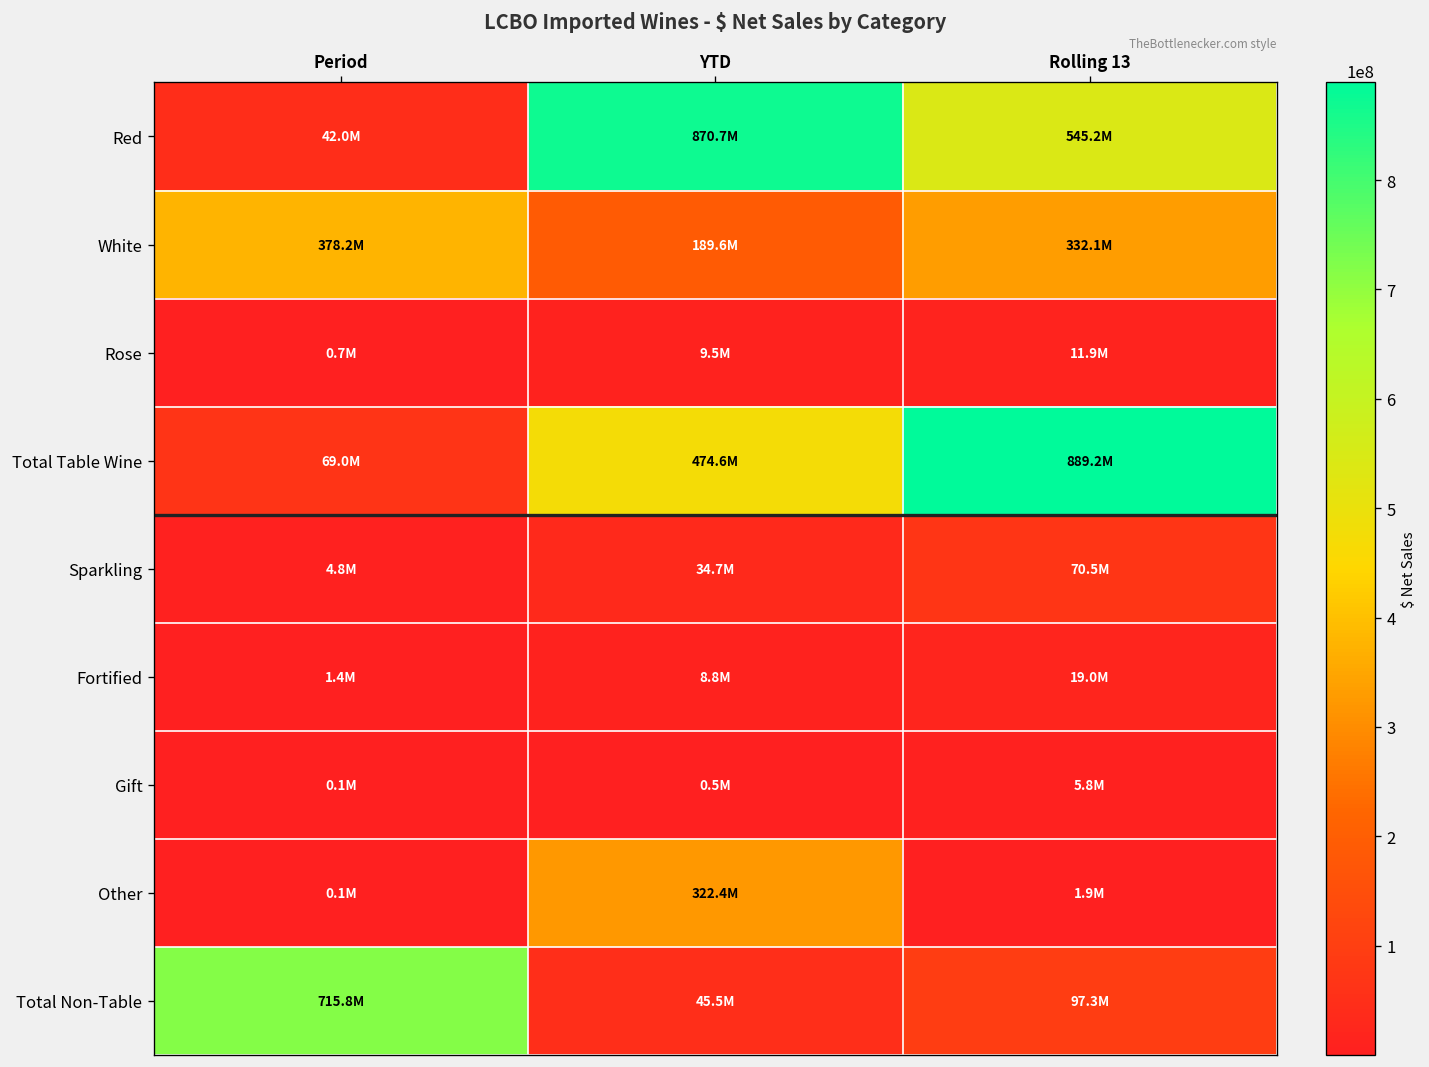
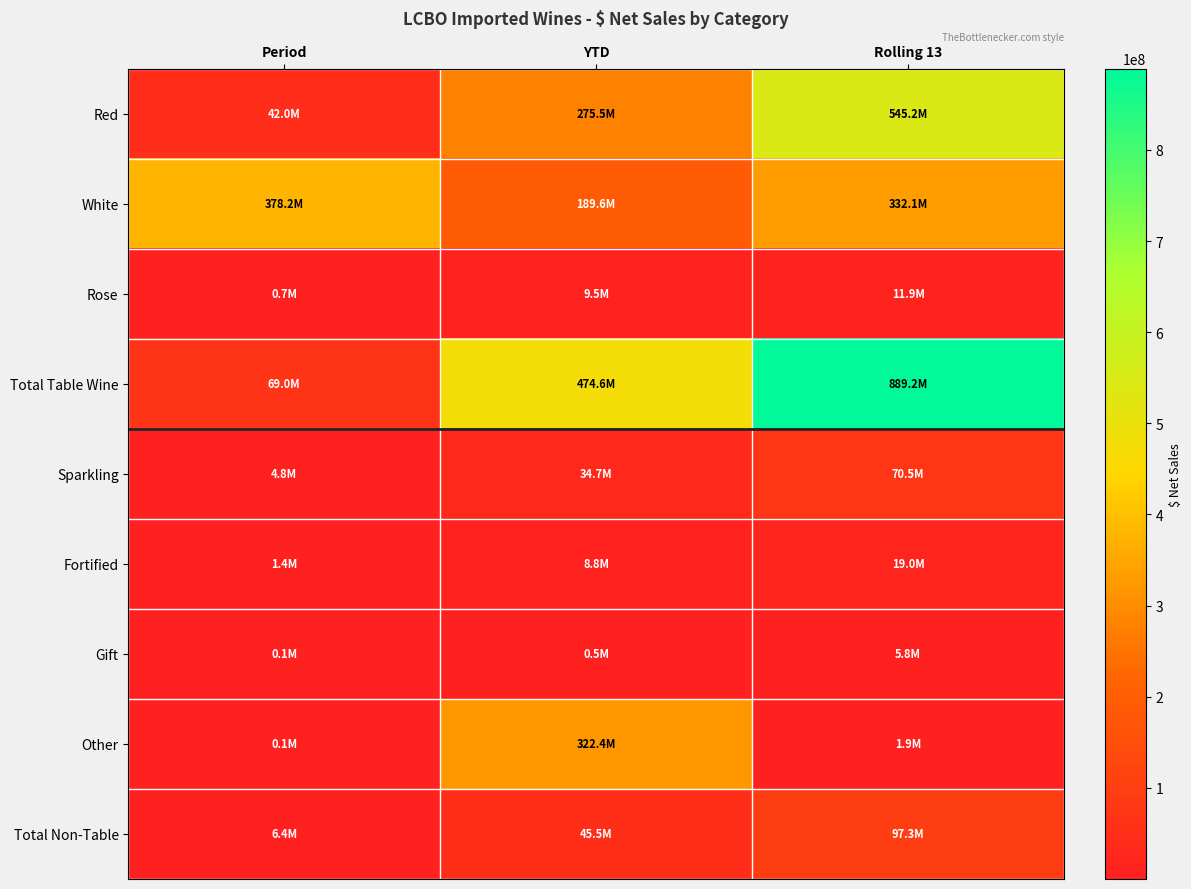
Red, YTD: 870.7M -> 275.5M
Total Non-Table, Period: 715.8M -> 6.4M
